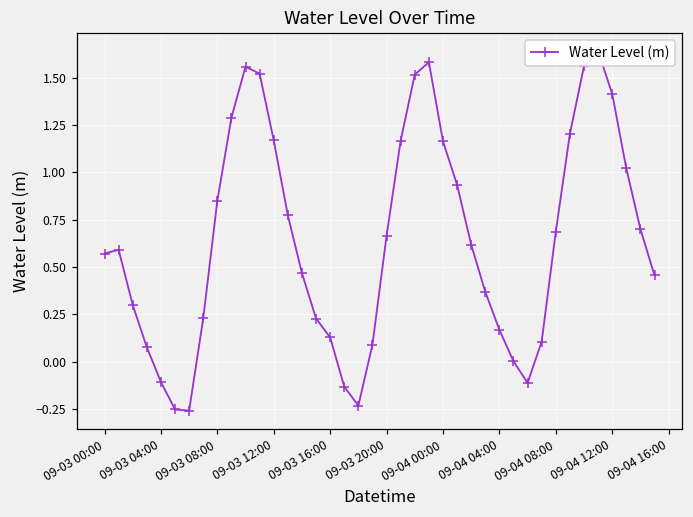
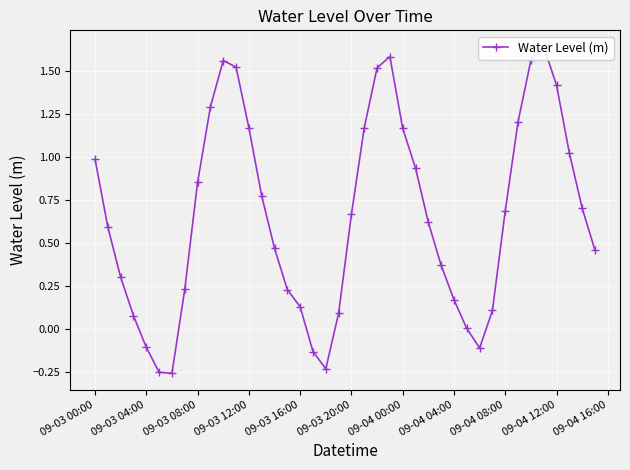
09-03 00:00: 0.57 -> 0.99
